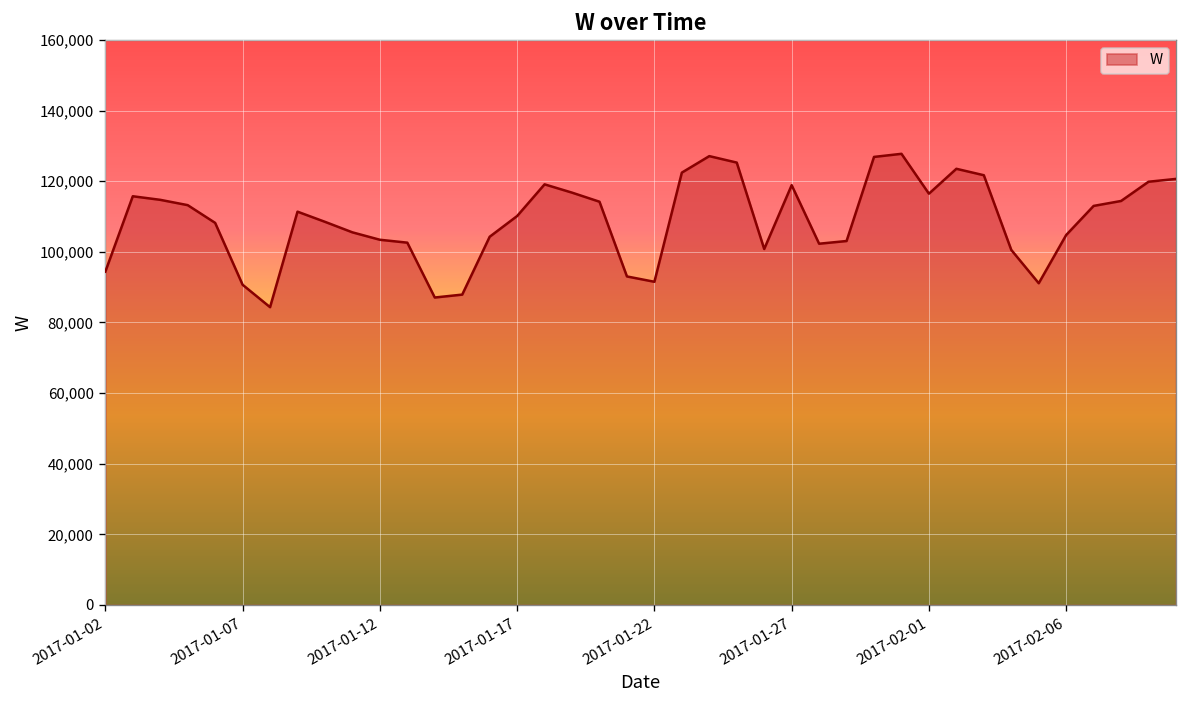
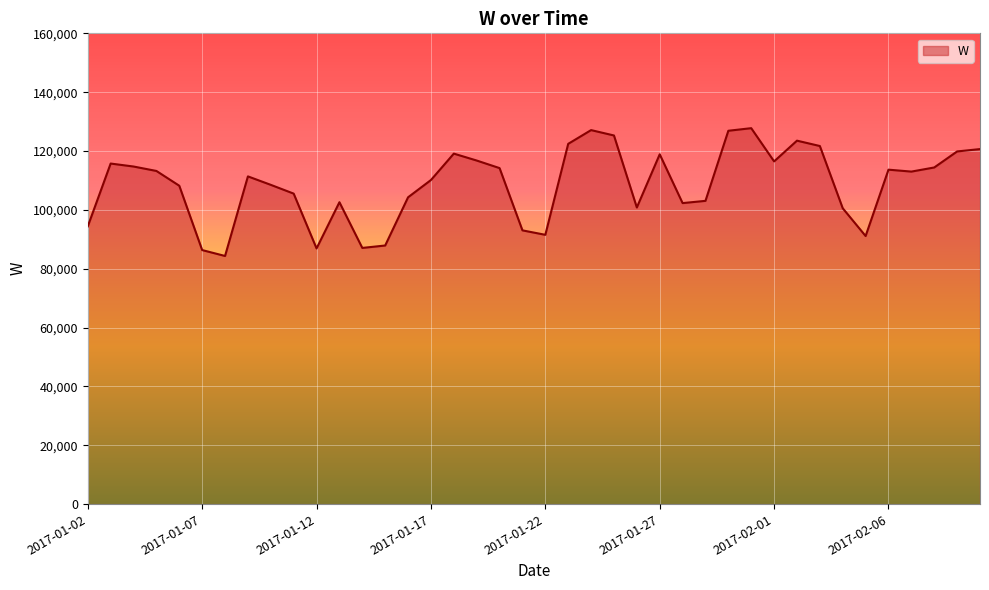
2017-01-07: 91,000 -> 86,000
2017-01-12: 103,000 -> 87,000
2017-02-06: 105,000 -> 114,000
